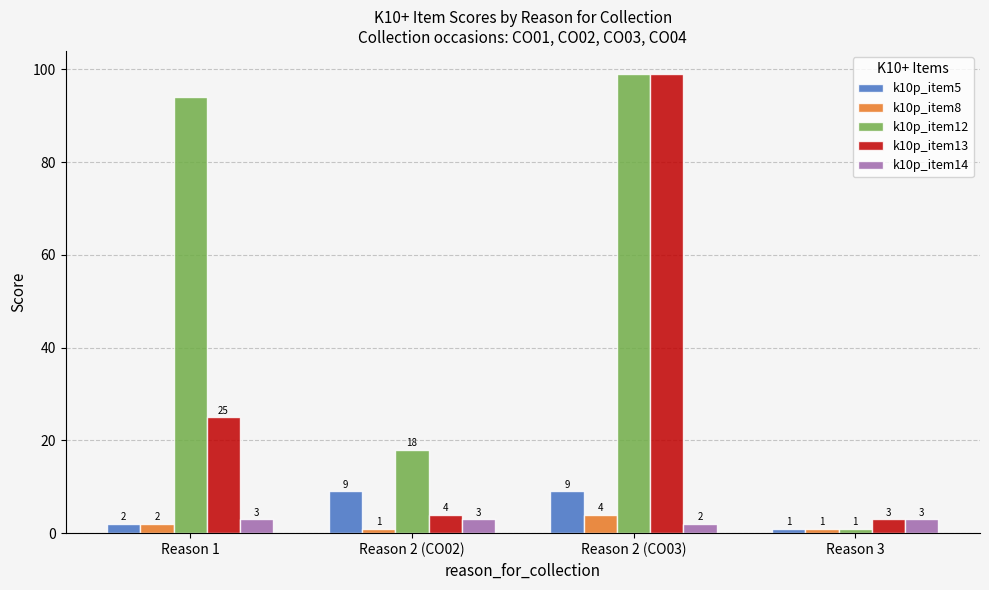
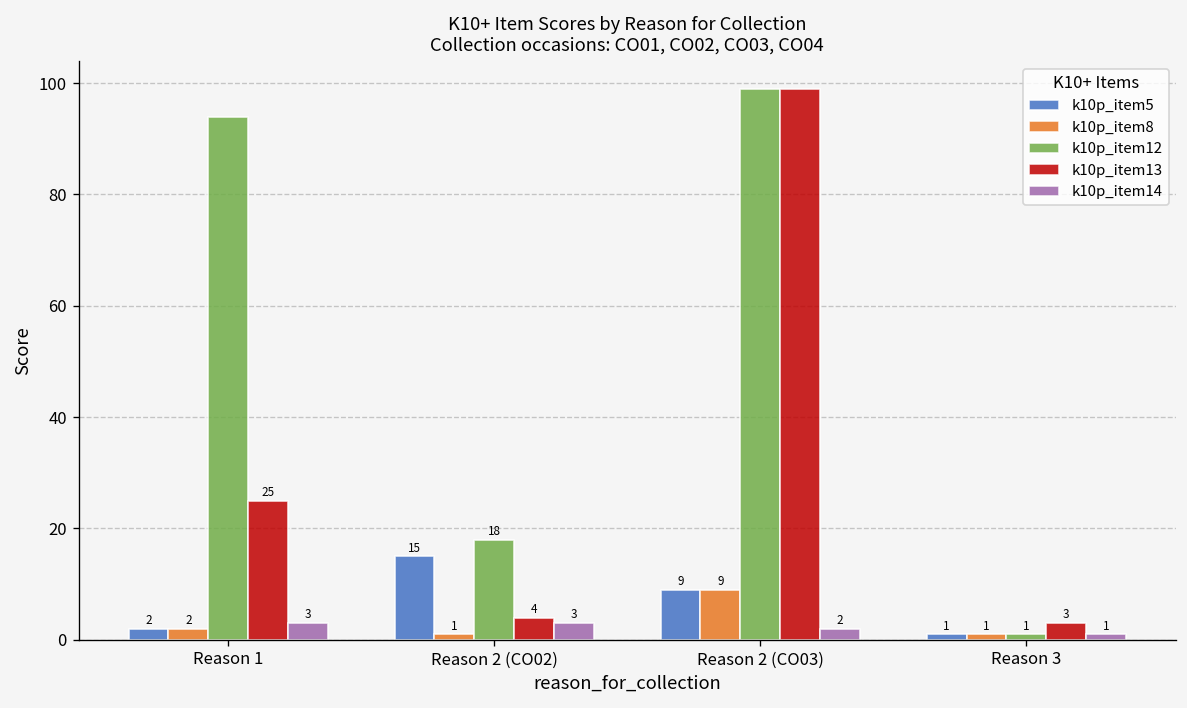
k10p_item5, Reason 2 (CO02): 9 -> 15
k10p_item8, Reason 2 (CO03): 4 -> 9
k10p_item14, Reason 3: 3 -> 1
